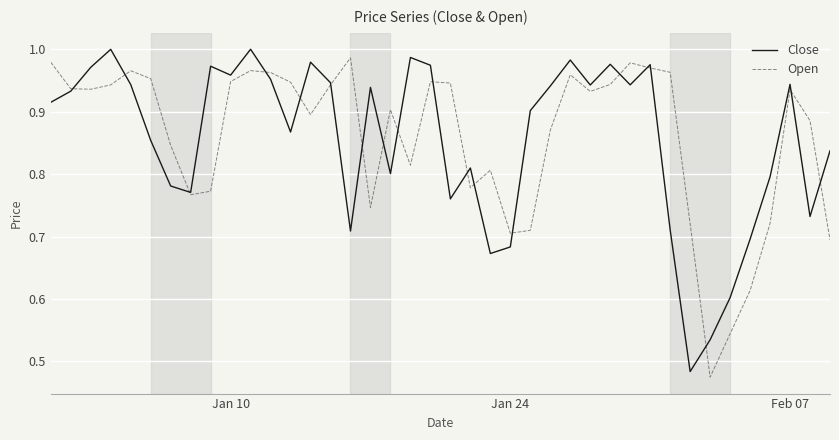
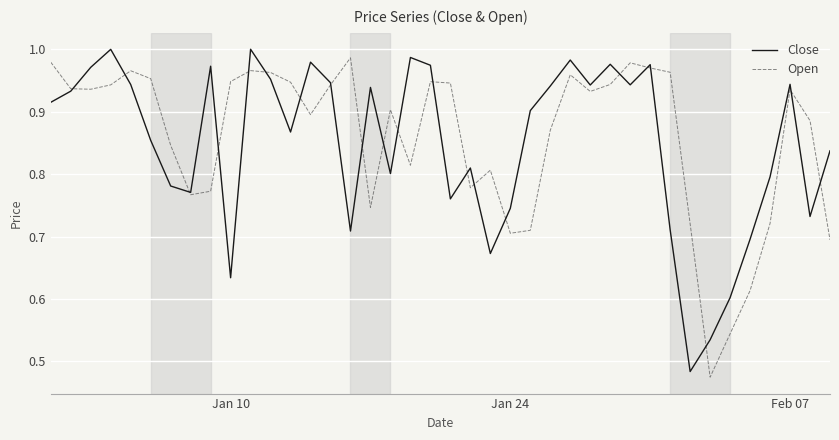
Close, Jan 10: 0.96 -> 0.63
Close, Jan 24: 0.68 -> 0.75
